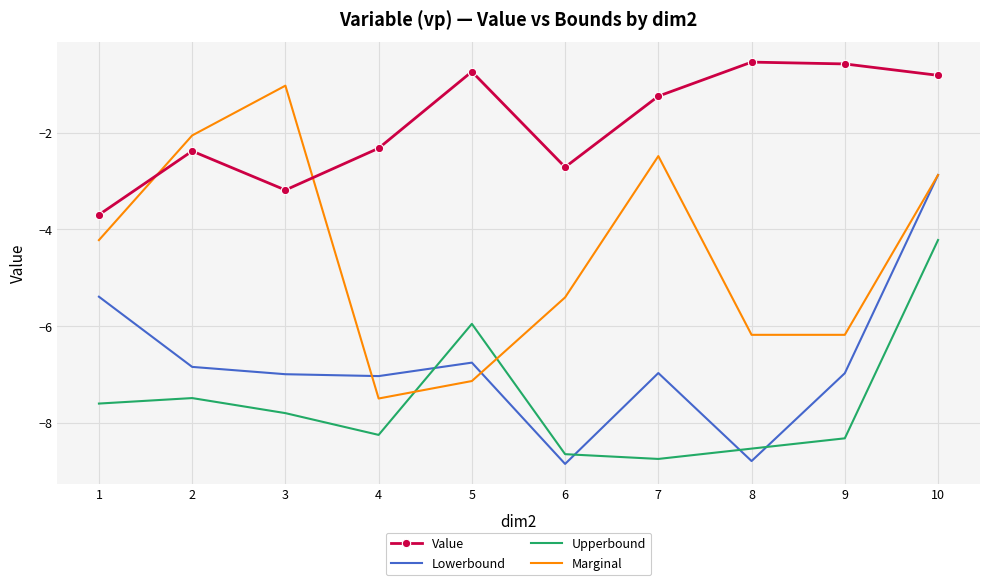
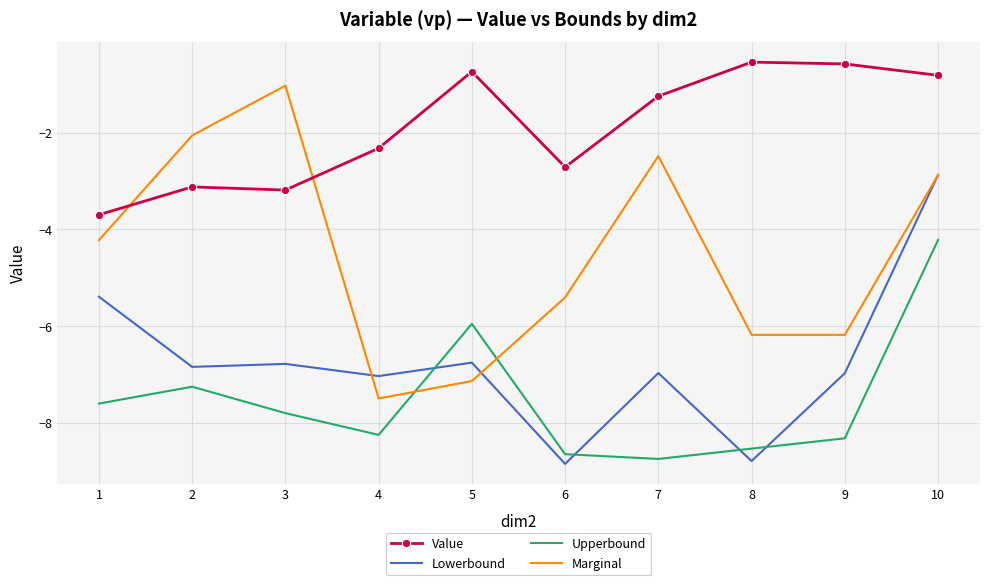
Value, 2: -2.4 -> -3.1
Upperbound, 2: -7.5 -> -7.3
Lowerbound, 3: -7.0 -> -6.8
